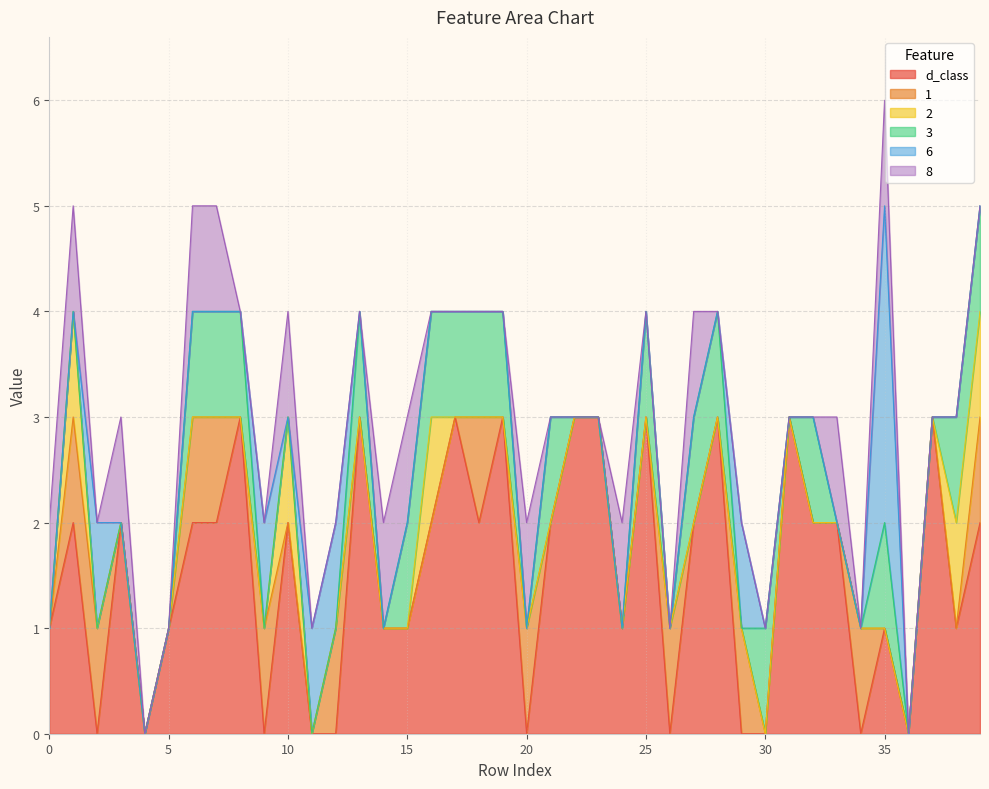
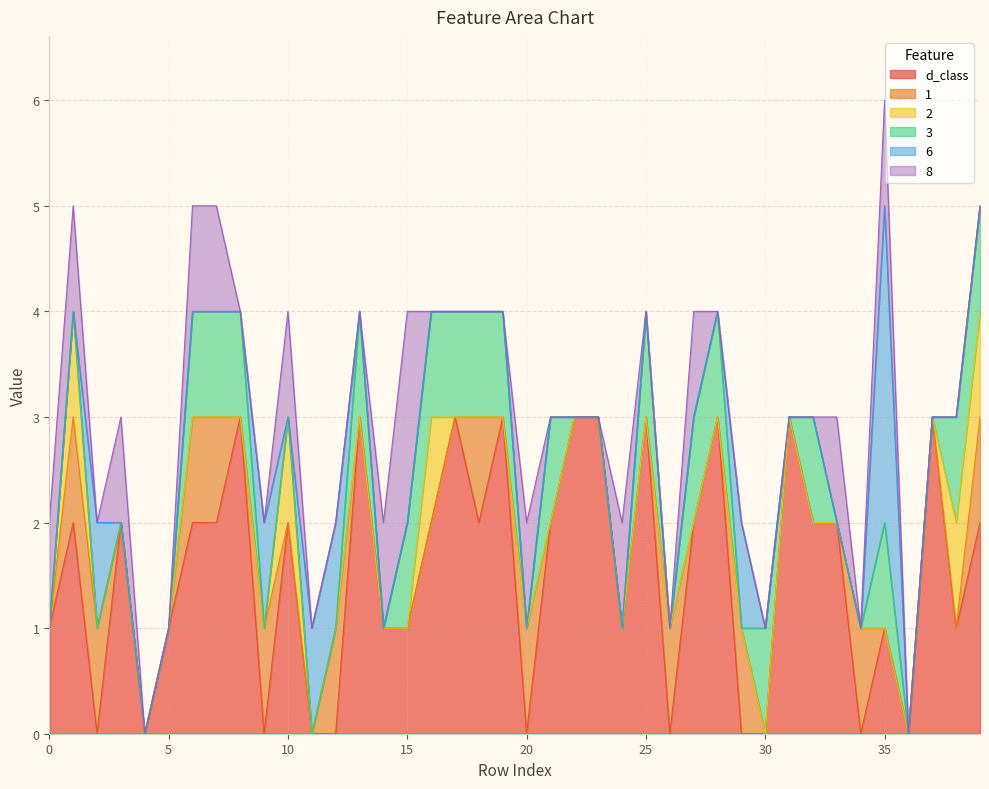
8, 15: 1 -> 2
